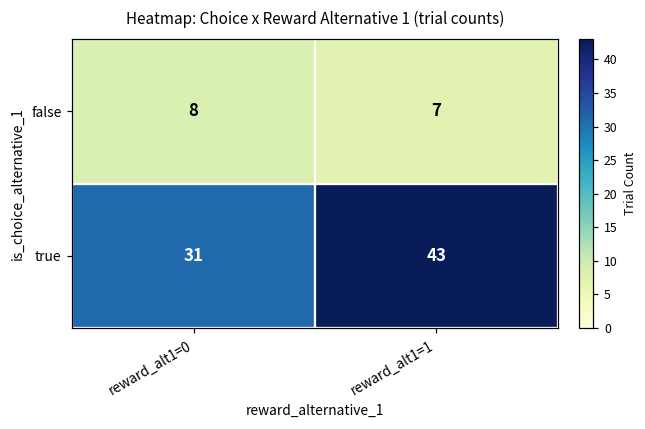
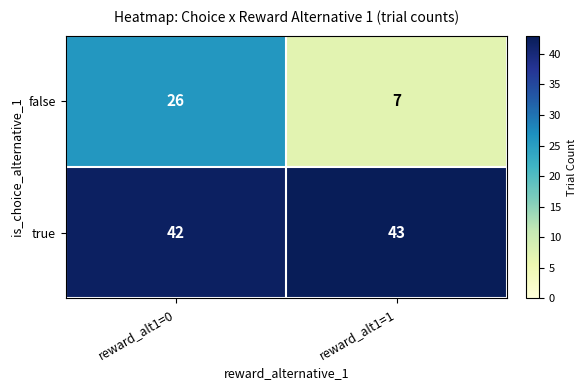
false, reward_alt1=0: 8 -> 26
true, reward_alt1=0: 31 -> 42
